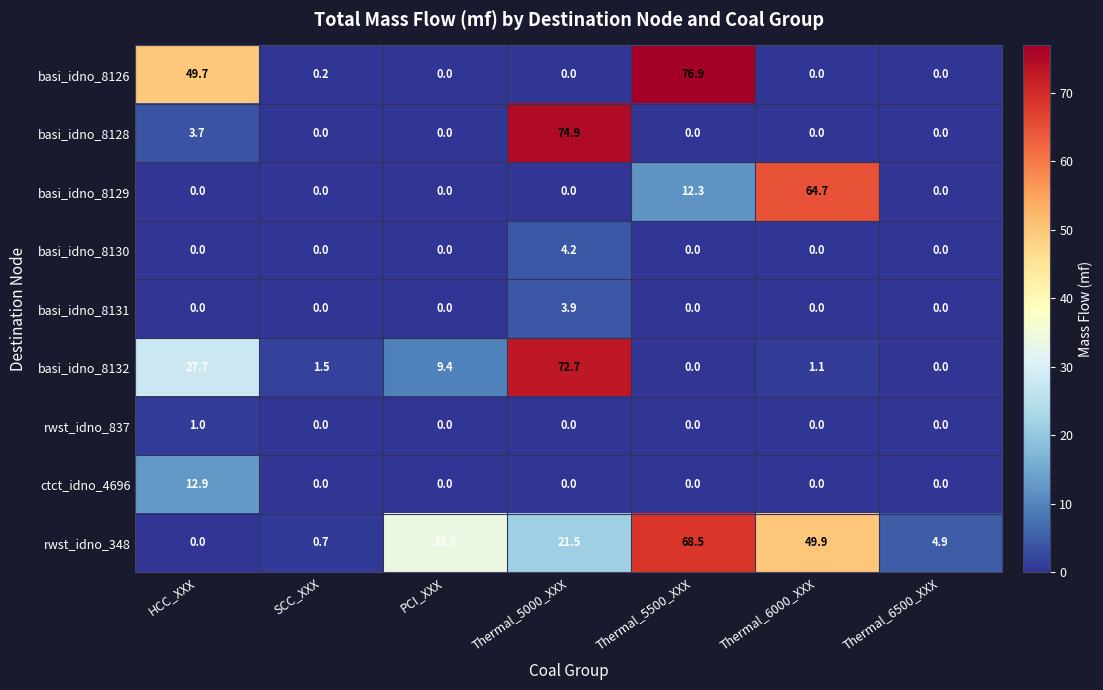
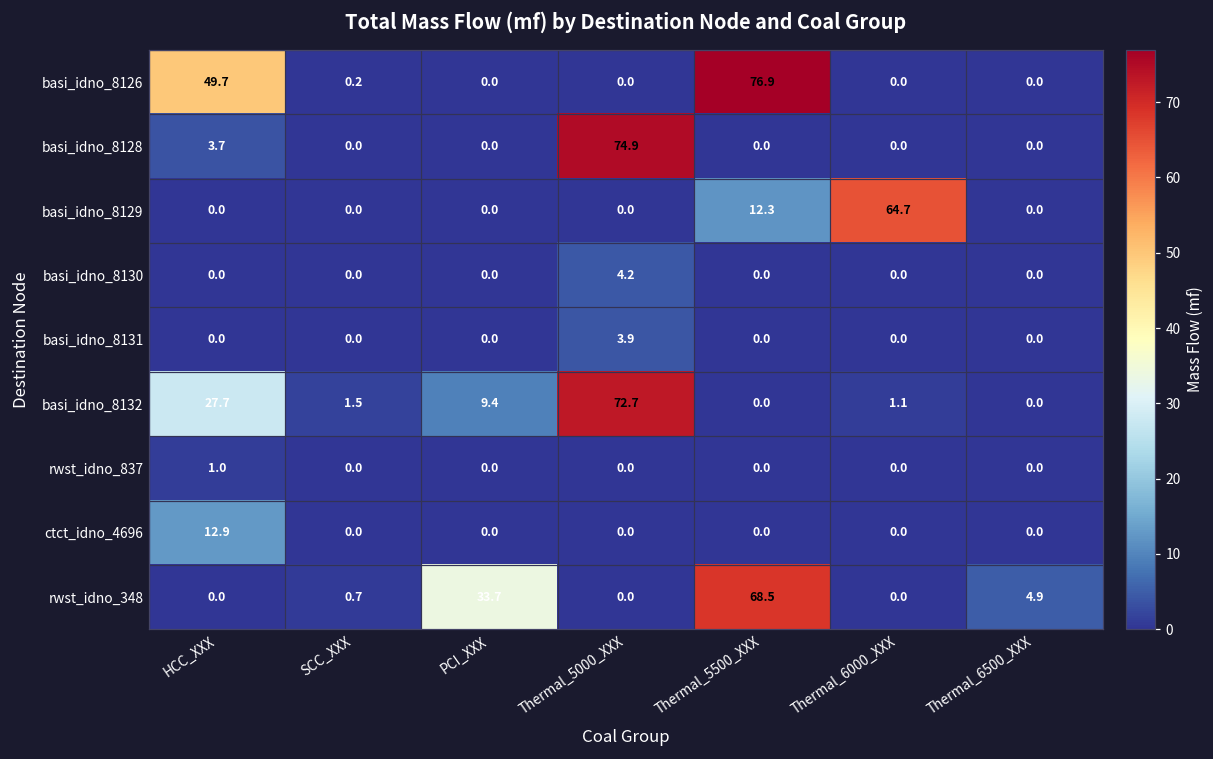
rwst_idno_348, Thermal_5000_XXX: 21.5 -> 0.0
rwst_idno_348, Thermal_6000_XXX: 49.9 -> 0.0
